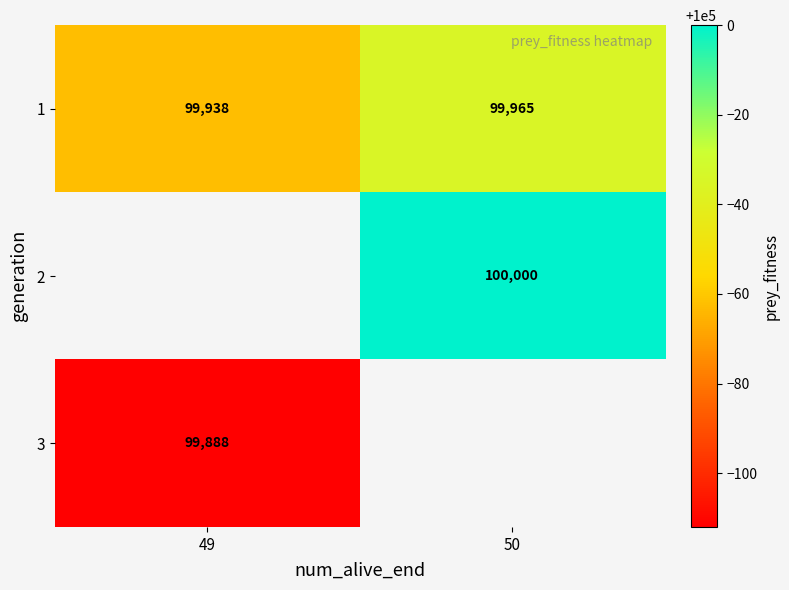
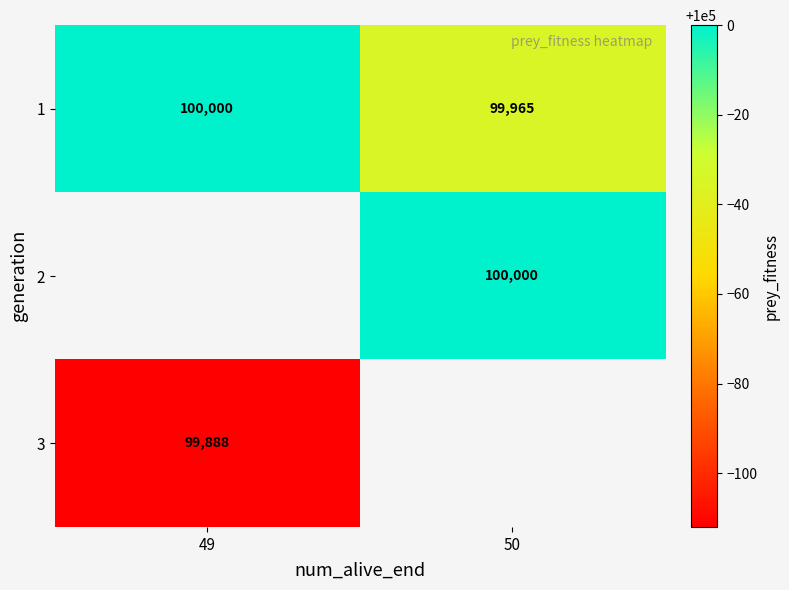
1, 49: 99,938 -> 100,000
